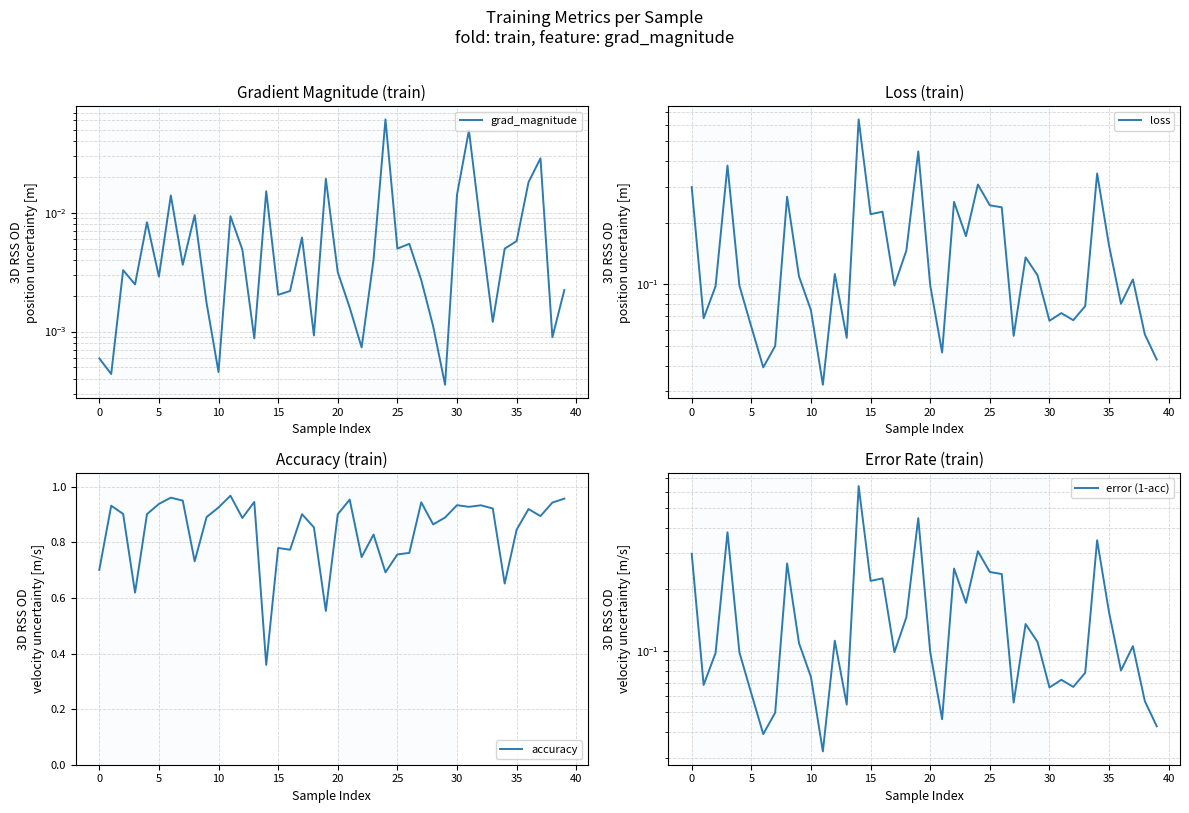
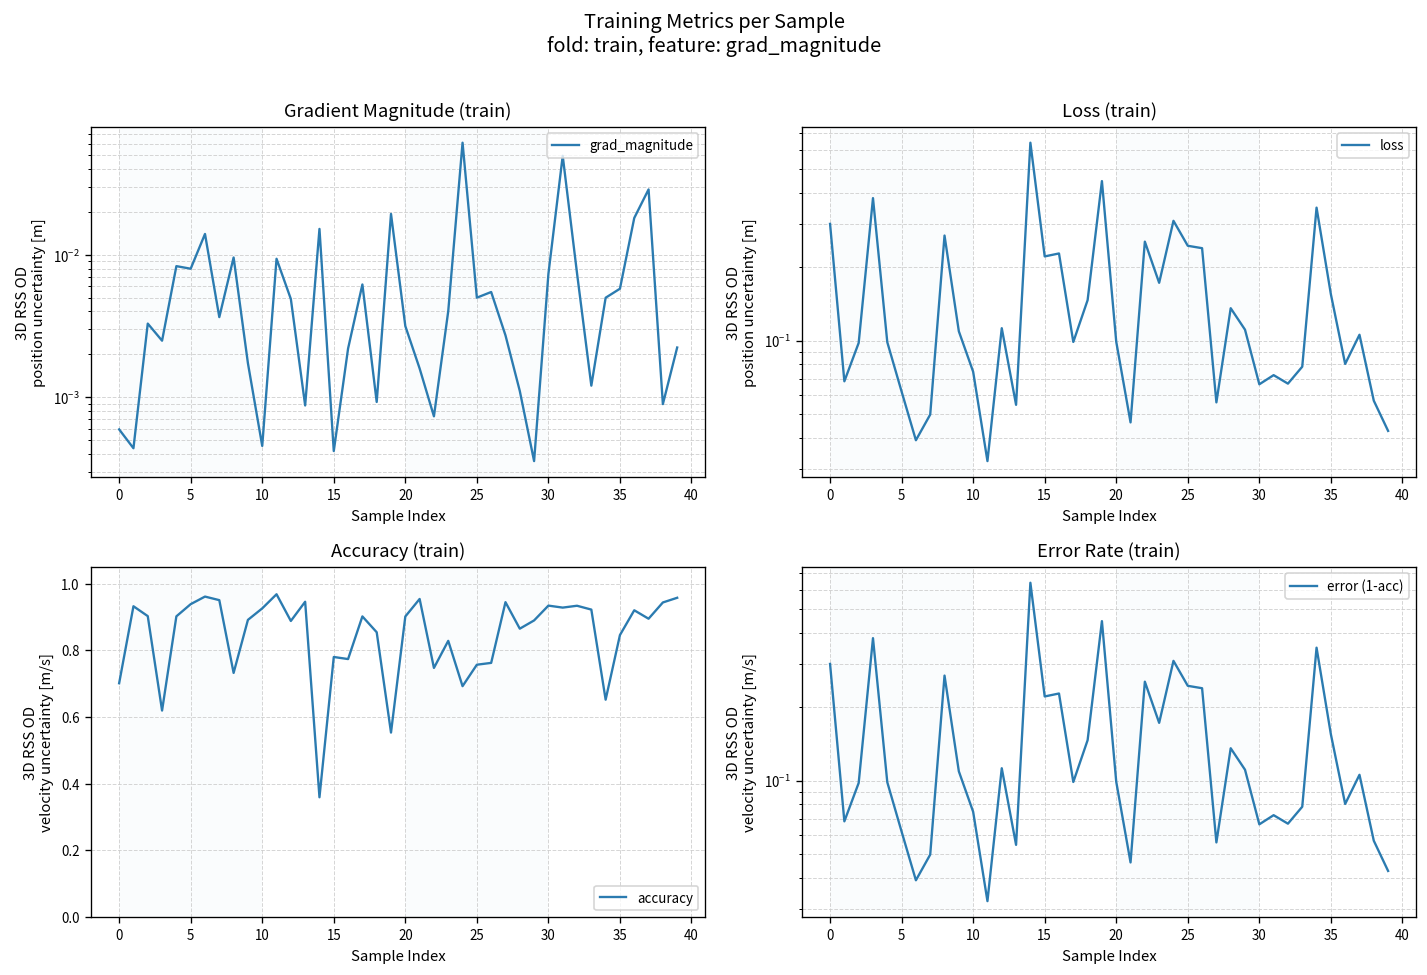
Gradient Magnitude (train), 5: 0.0029 -> 0.008
Gradient Magnitude (train), 15: 0.0020 -> 0.00042
Gradient Magnitude (train), 30: 0.014 -> 0.007
